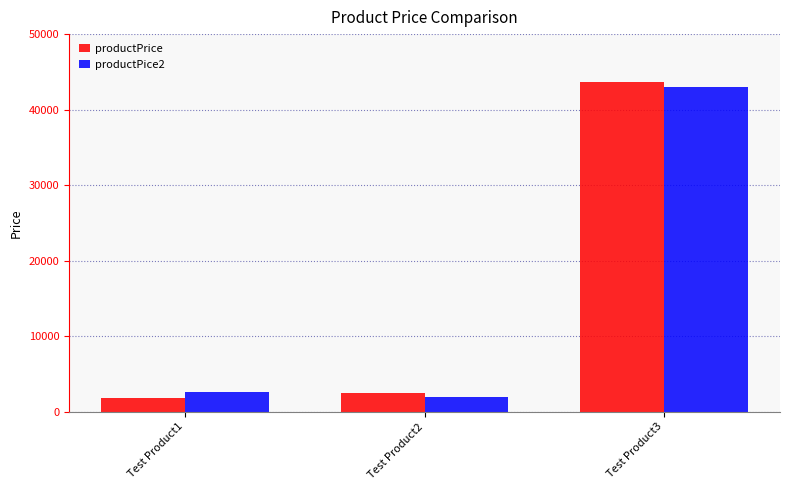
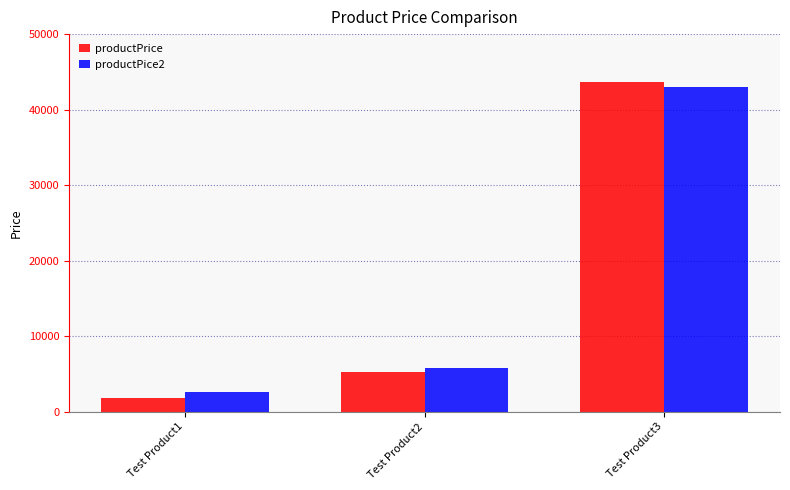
productPrice, Test Product2: 2000 -> 5000
productPice2, Test Product2: 2000 -> 6000
